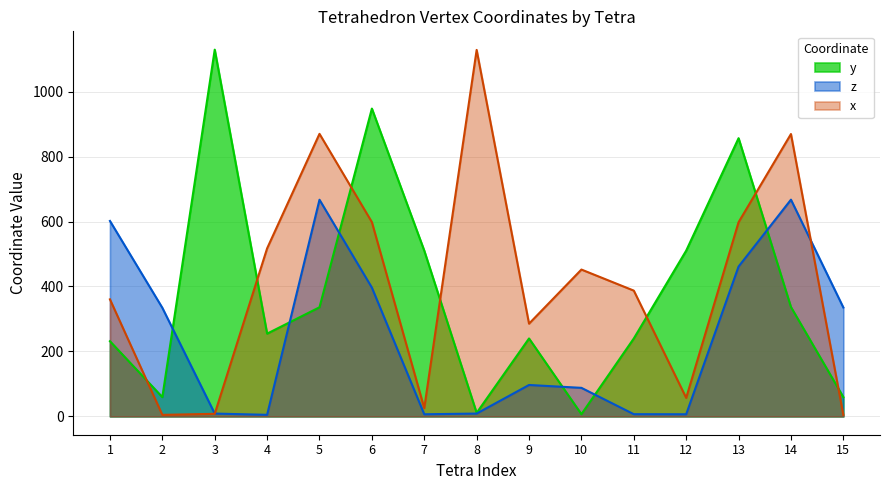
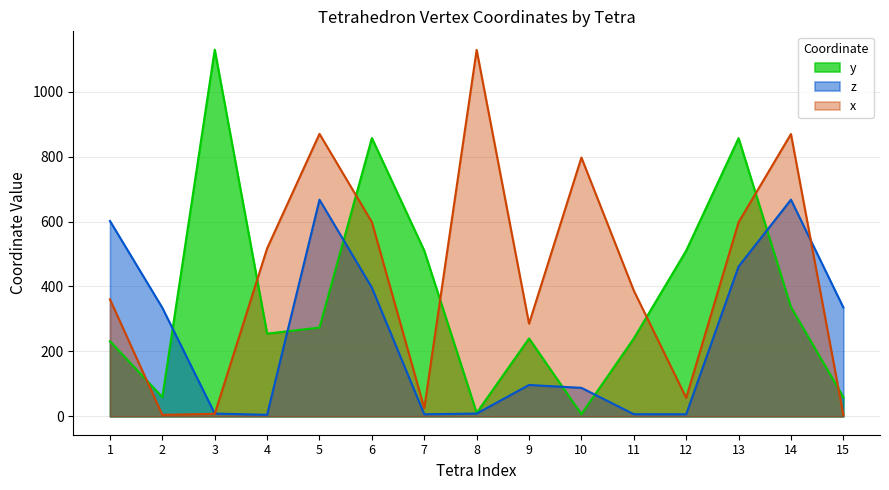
y, 5: 340 -> 270
y, 6: 950 -> 860
x, 10: 450 -> 800
